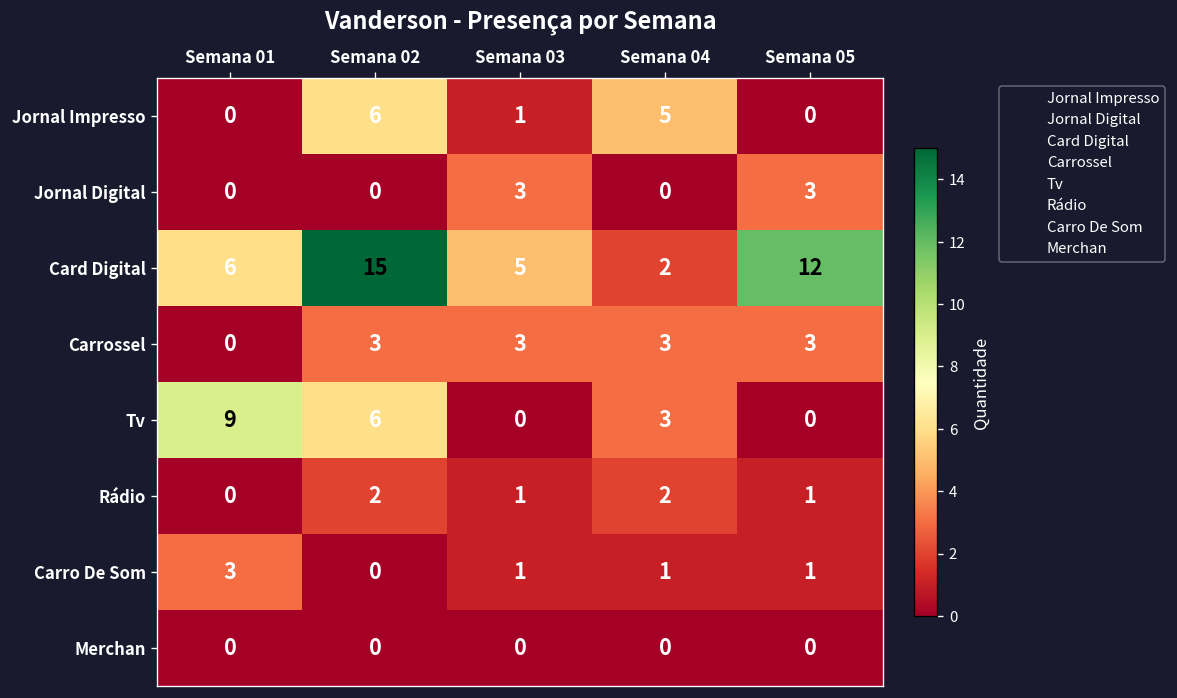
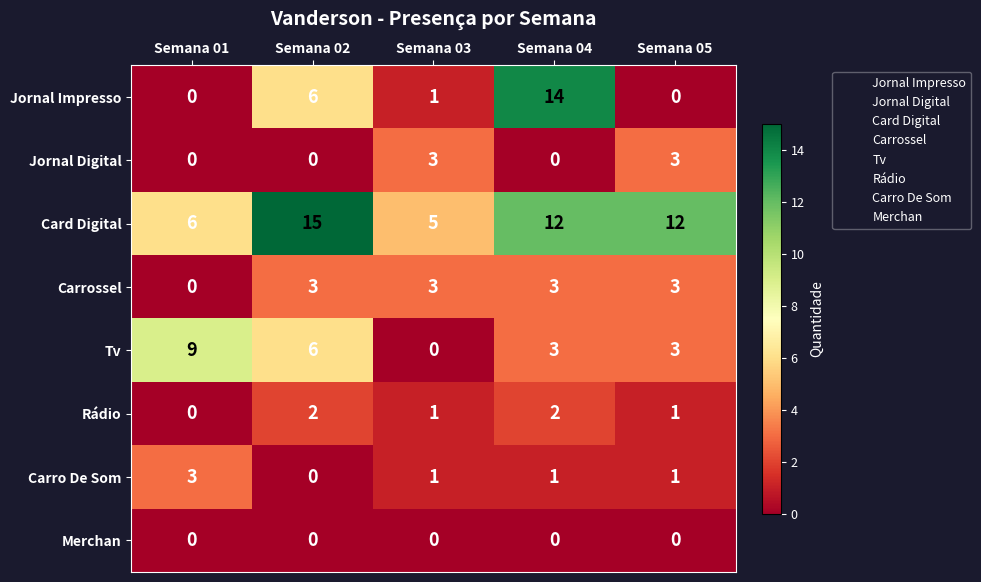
Jornal Impresso, Semana 04: 5 -> 14
Card Digital, Semana 04: 2 -> 12
Tv, Semana 05: 0 -> 3
